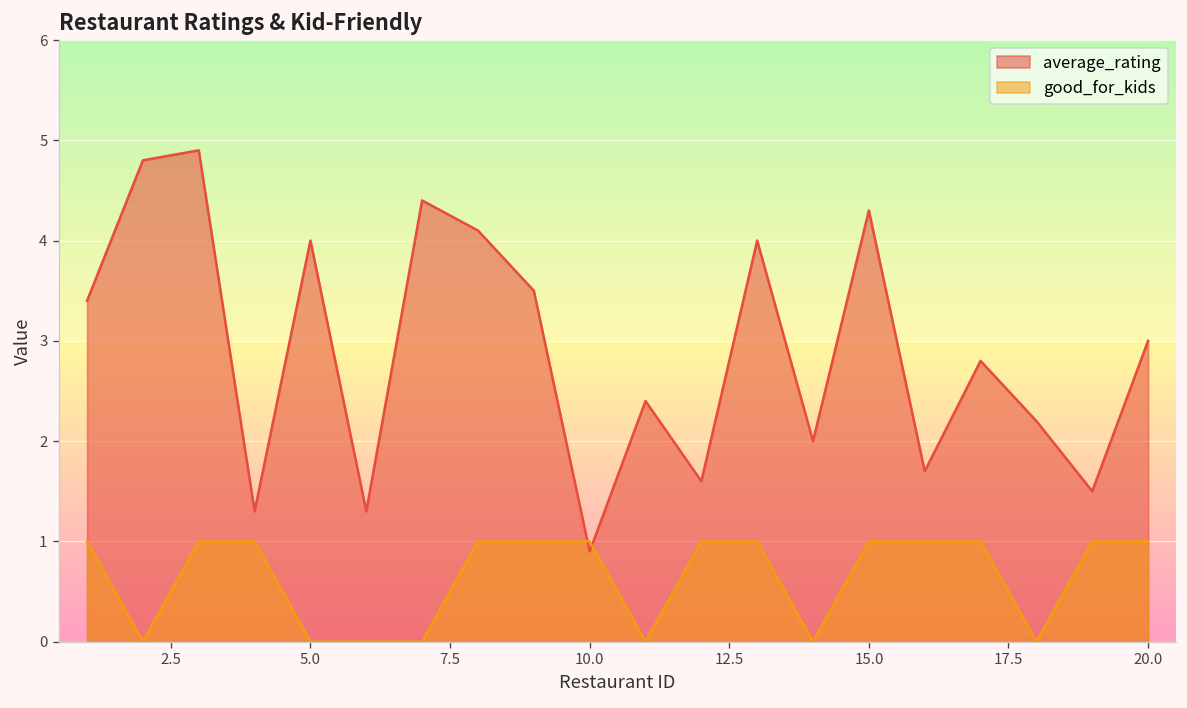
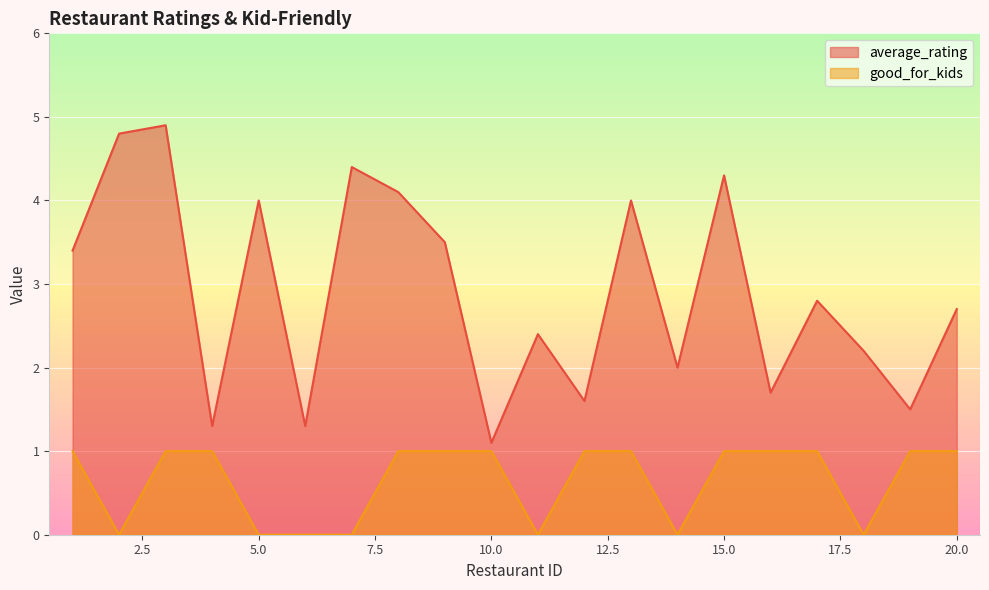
average_rating, 10.0: 0.9 -> 1.1
average_rating, 20.0: 3.0 -> 2.7
